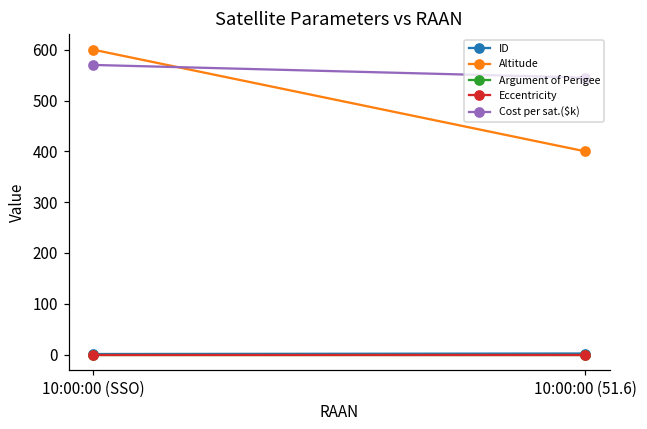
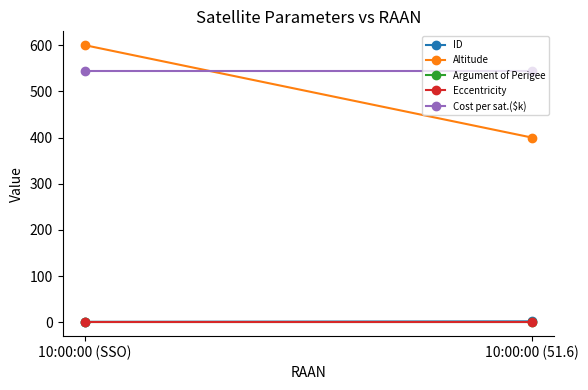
Cost per sat.($k), 10:00:00 (SSO): 570 -> 550
